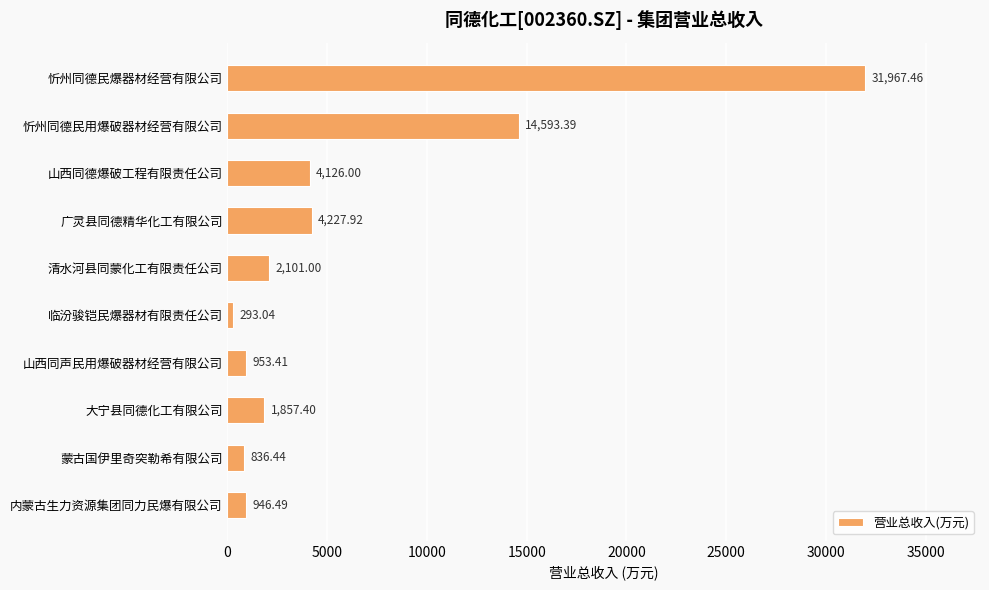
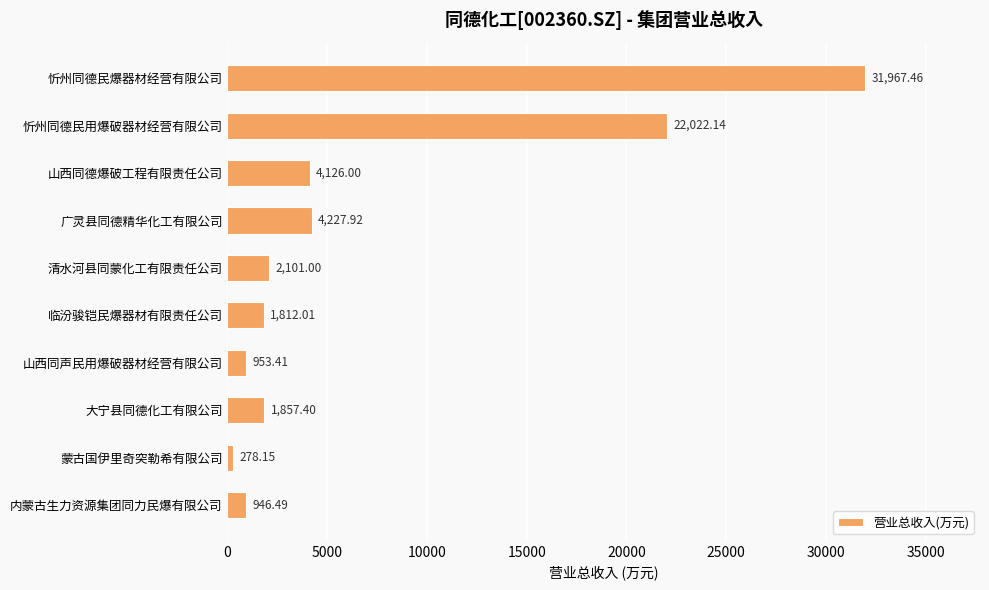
忻州同德民用爆破器材经营有限公司: 14,593.39 -> 22,022.14
临汾骏铠民爆器材有限责任公司: 293.04 -> 1,812.01
蒙古国伊里奇突勒希有限公司: 836.44 -> 278.15
